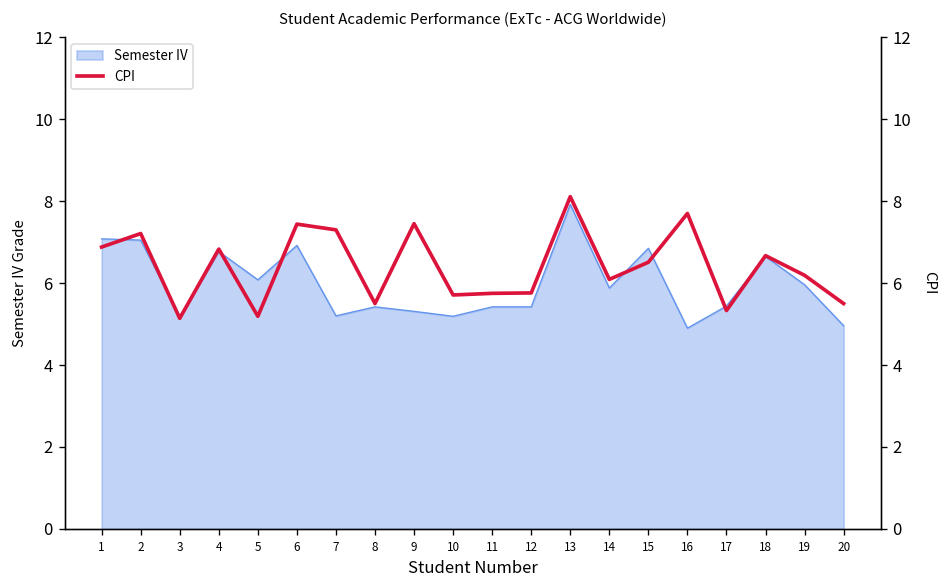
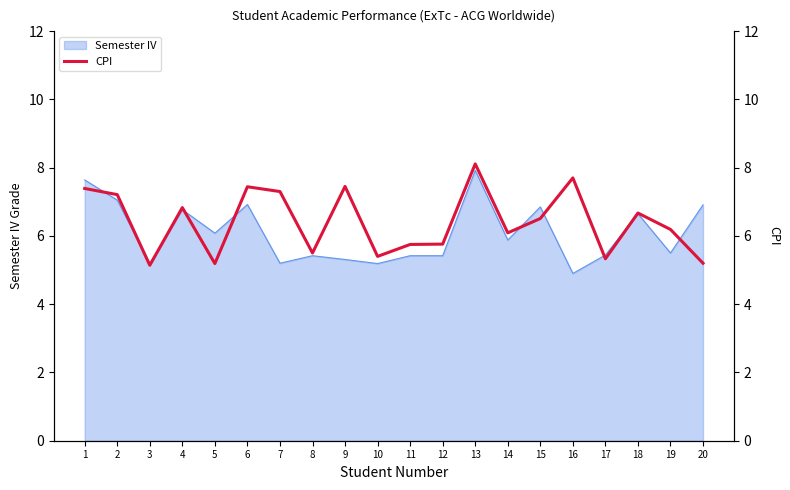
Semester IV, 1: 7.1 -> 7.6
Semester IV, 19: 6.0 -> 5.5
Semester IV, 20: 5.0 -> 6.9
CPI, 1: 6.9 -> 7.4
CPI, 10: 5.7 -> 5.4
CPI, 20: 5.5 -> 5.2
